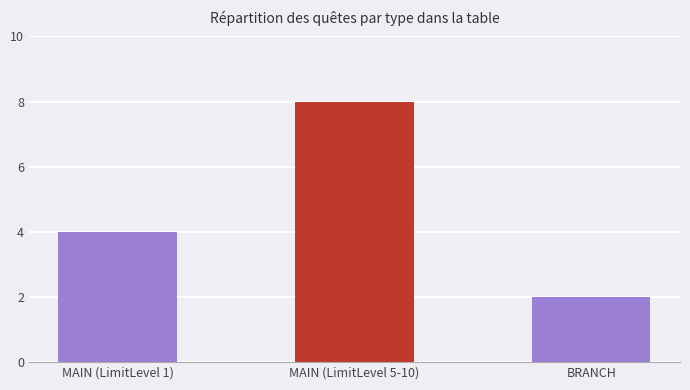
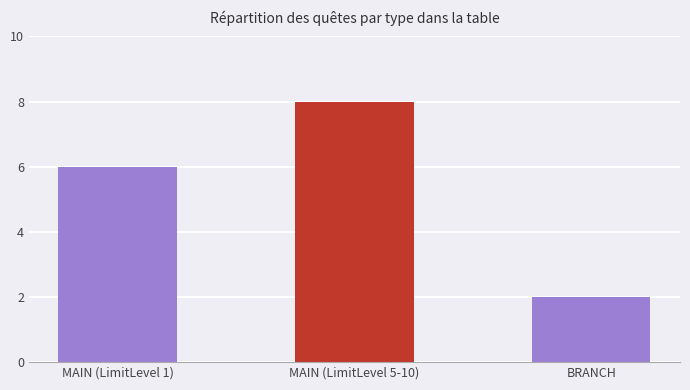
MAIN (LimitLevel 1): 4 -> 6
